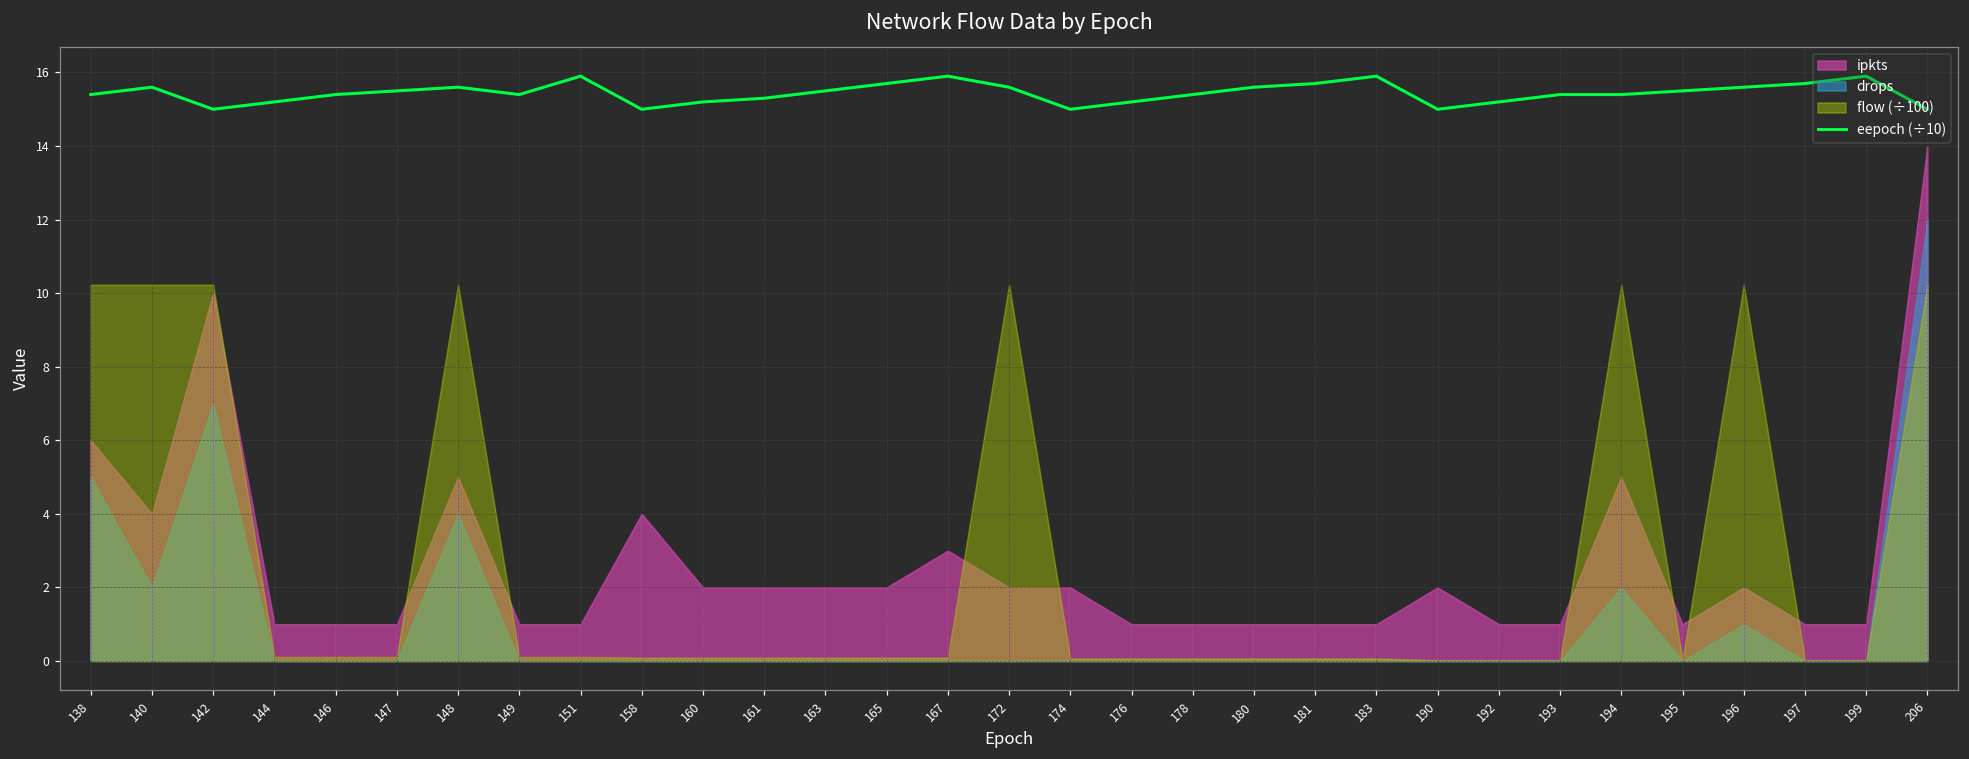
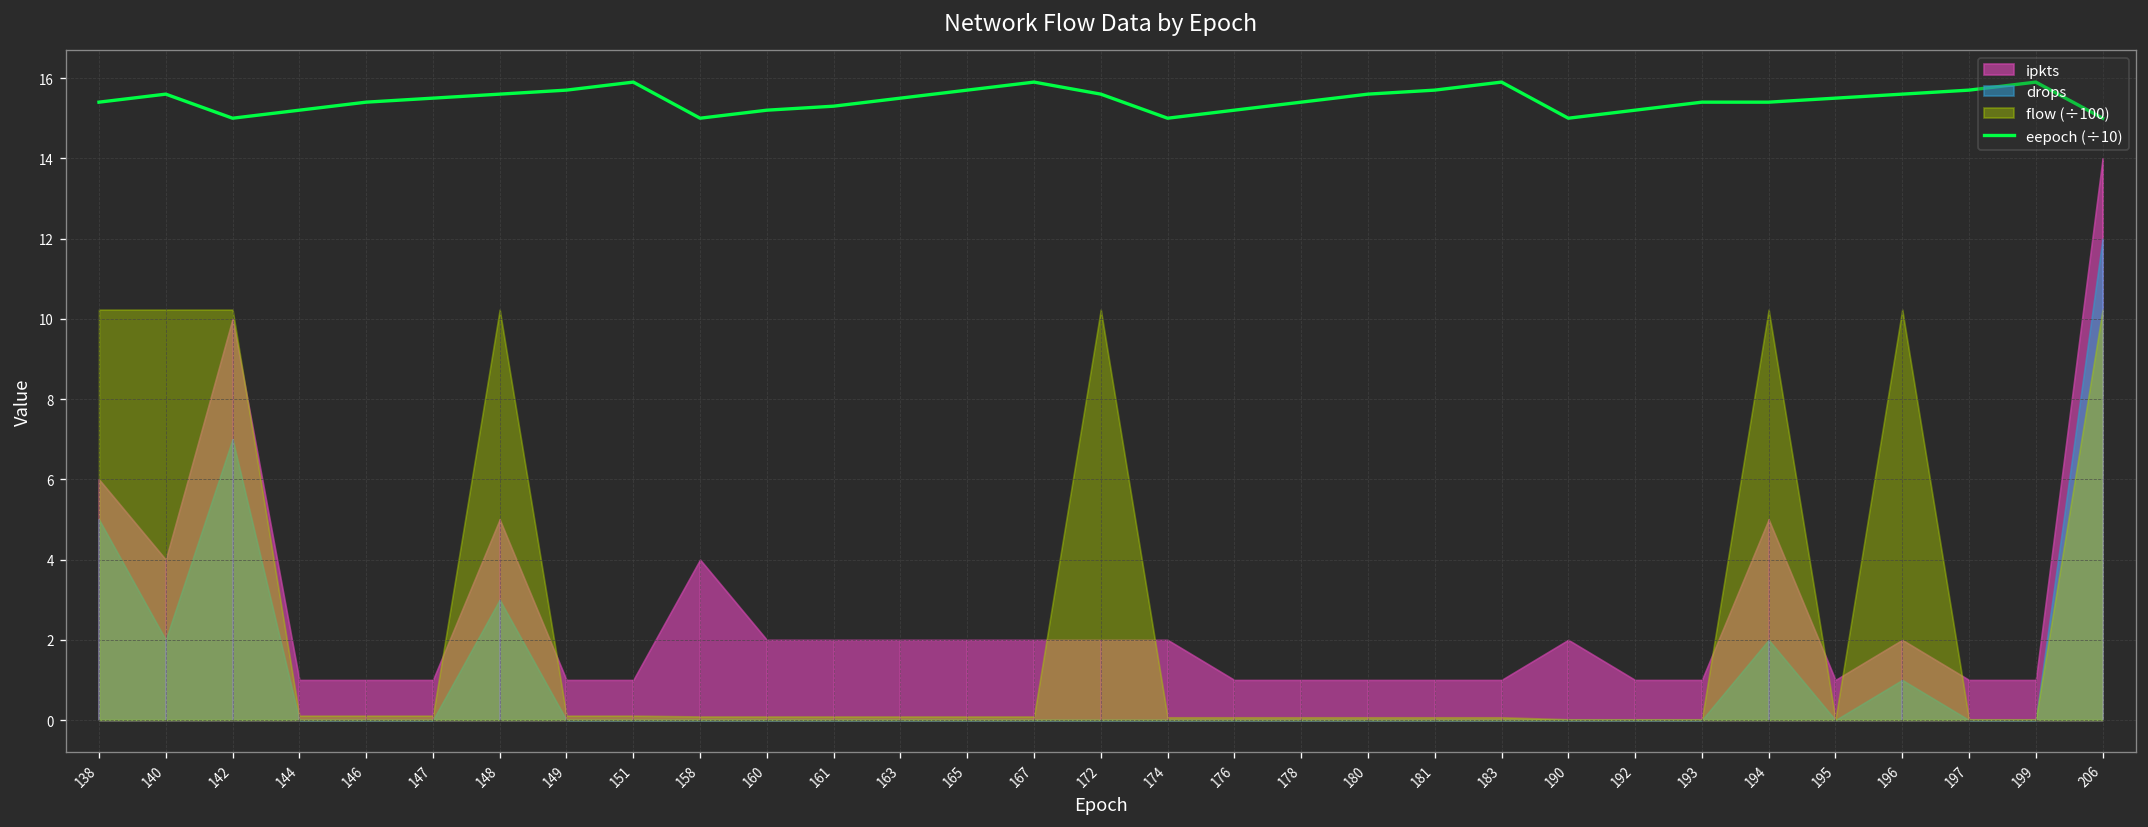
drops, 148: 4 -> 3
eepoch (÷10), 149: 15.4 -> 15.7
ipkts, 167: 3 -> 2
